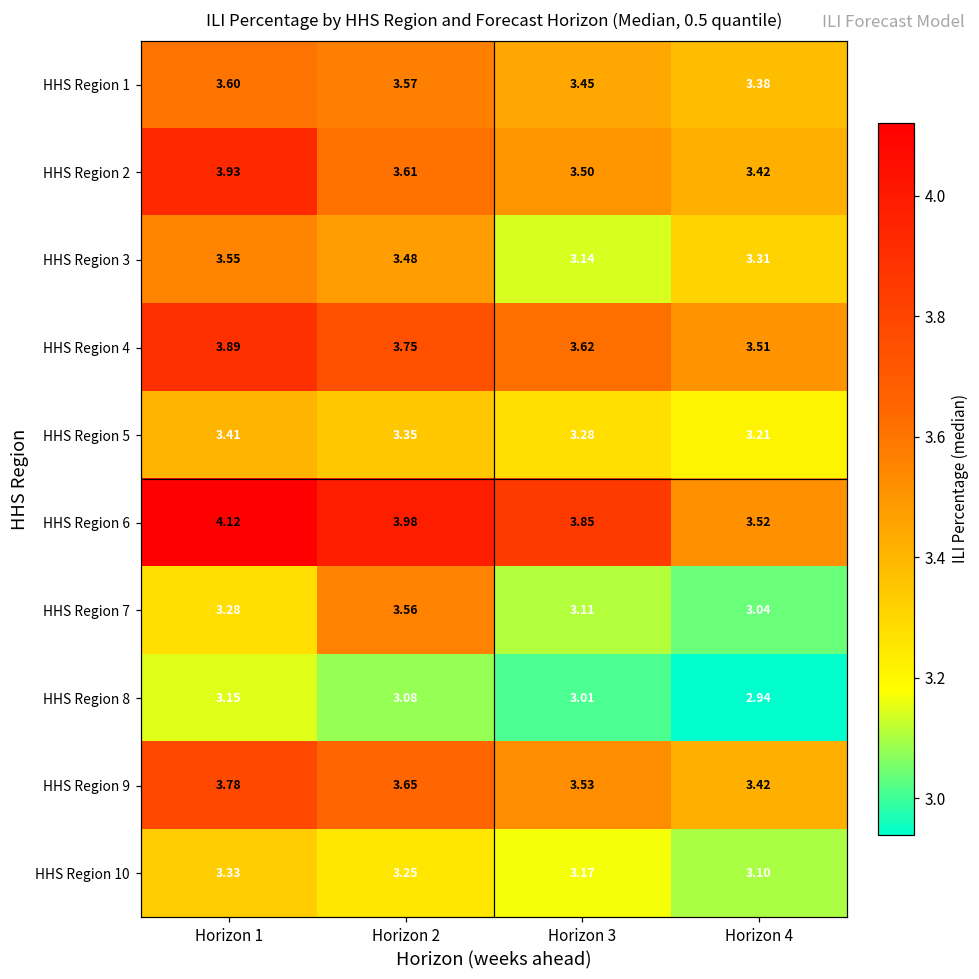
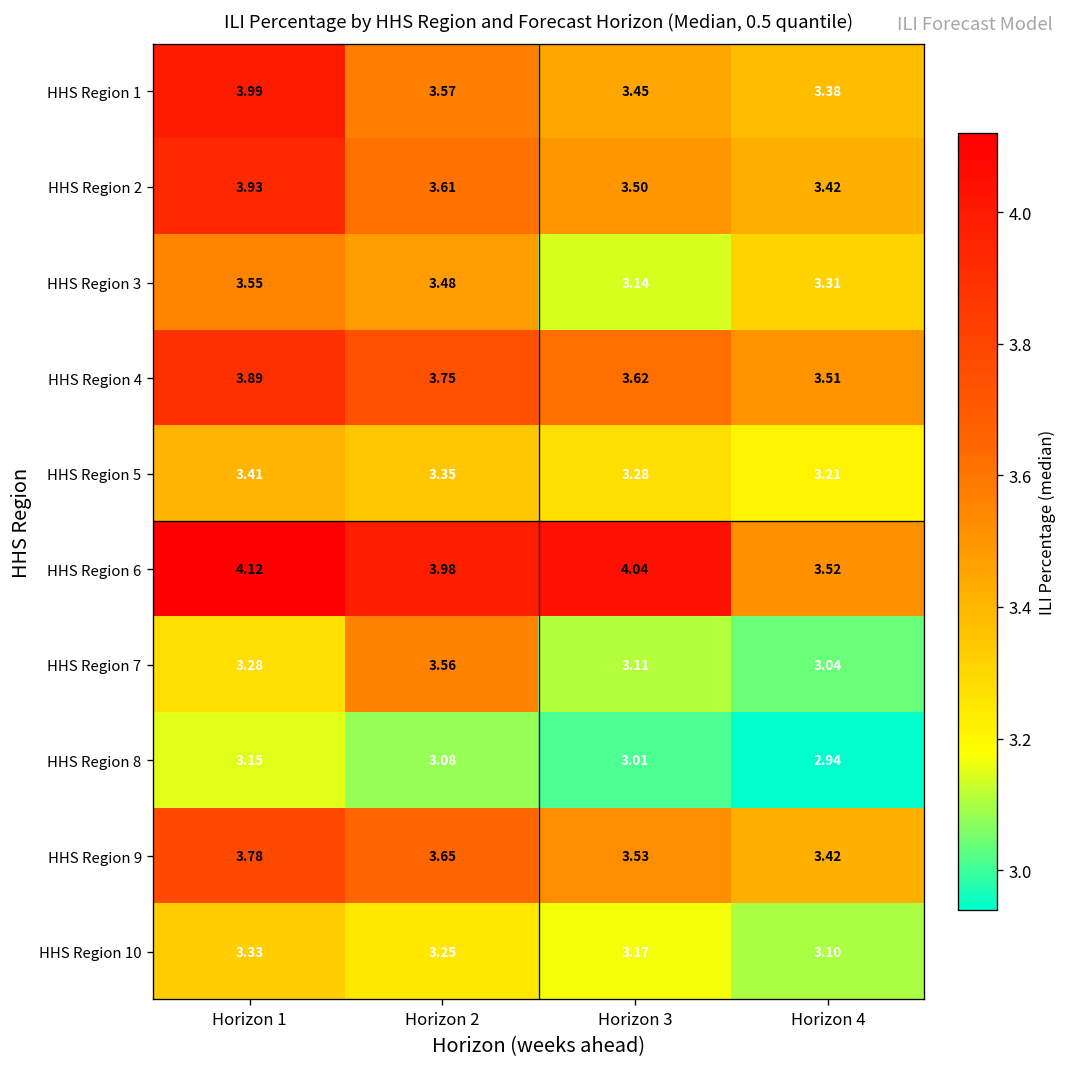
HHS Region 1, Horizon 1: 3.60 -> 3.99
HHS Region 6, Horizon 3: 3.85 -> 4.04
